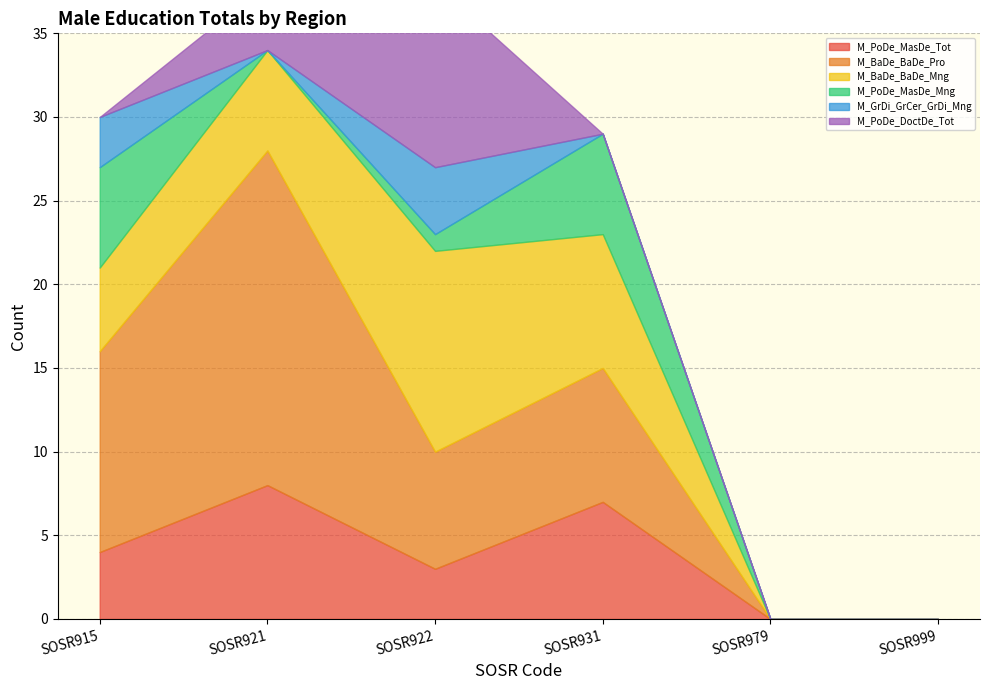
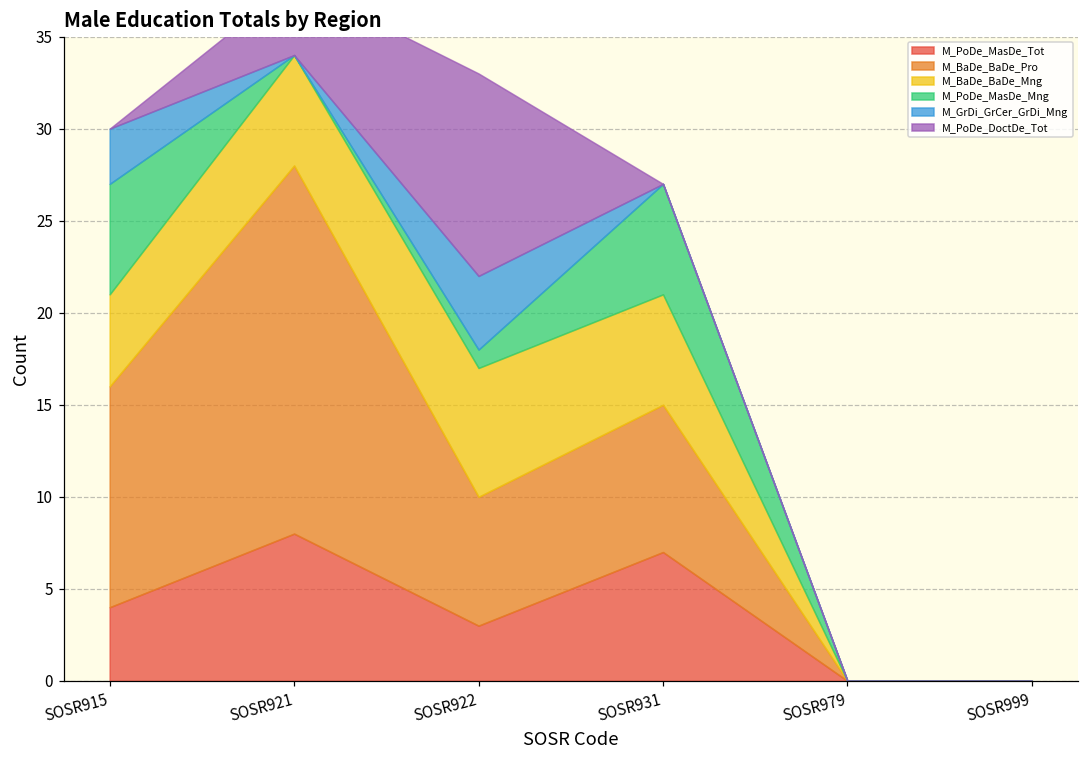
M_BaDe_BaDe_Mng, SOSR922: 12 -> 7
M_BaDe_BaDe_Mng, SOSR931: 8 -> 6
